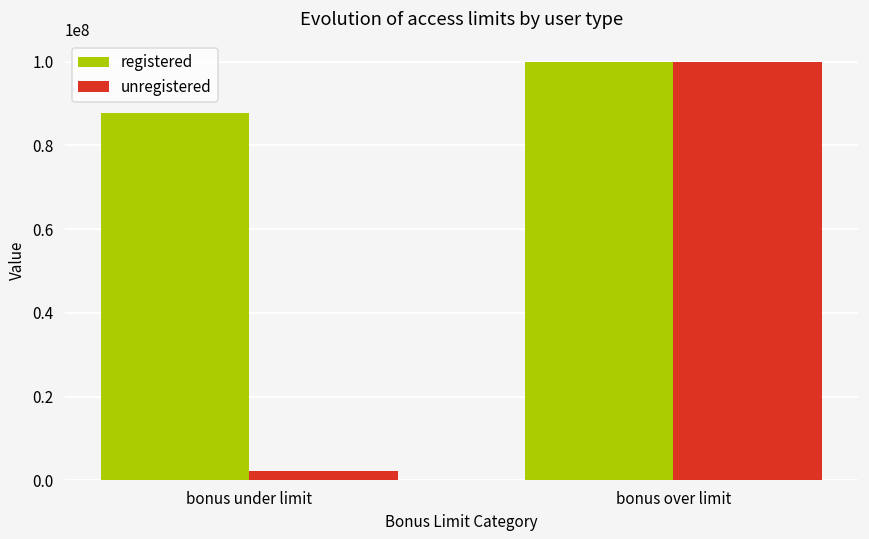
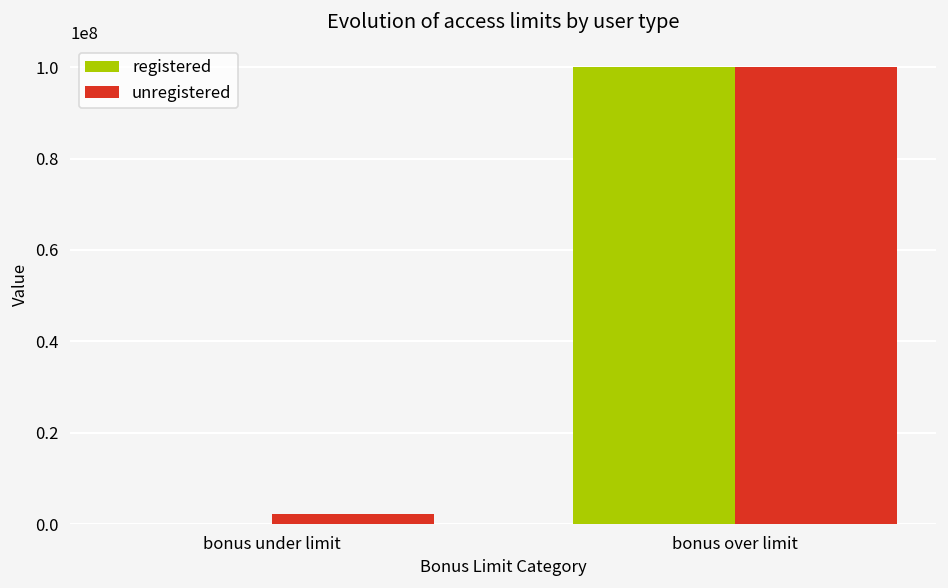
registered, bonus under limit: 88000000 -> 0
